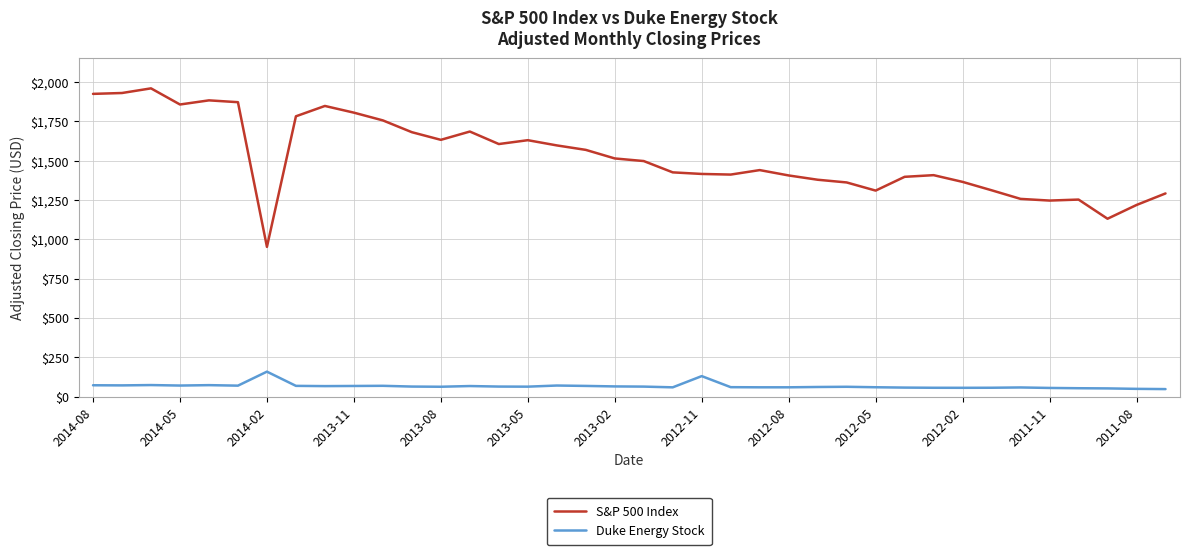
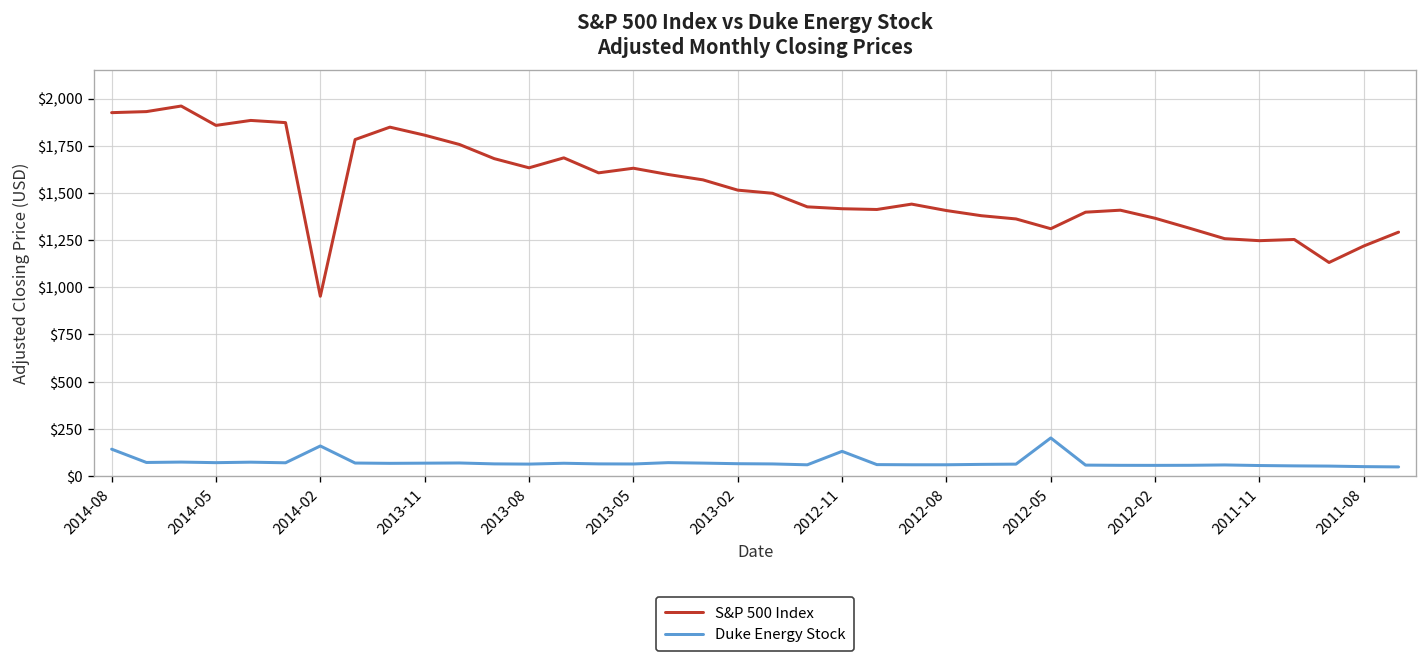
Duke Energy Stock, 2014-08: $70 -> $140
Duke Energy Stock, 2012-05: $60 -> $200
